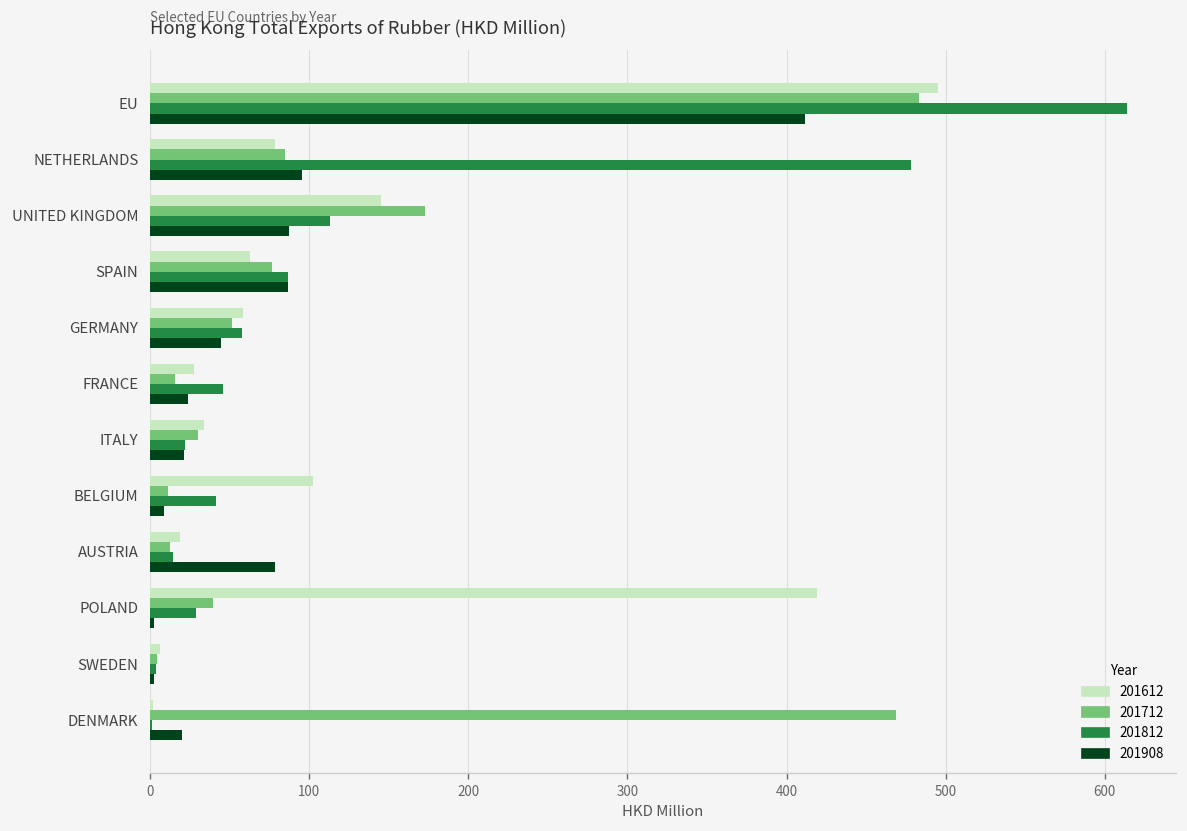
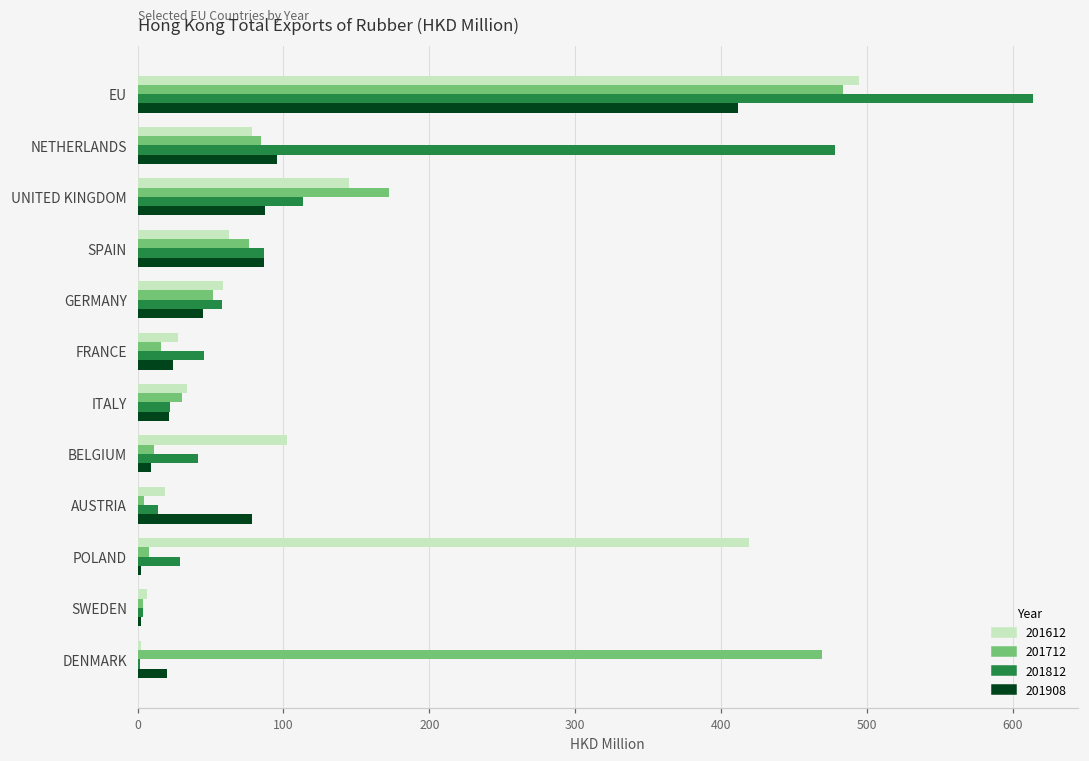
201712, AUSTRIA: 12 -> 5
201712, POLAND: 39 -> 8
